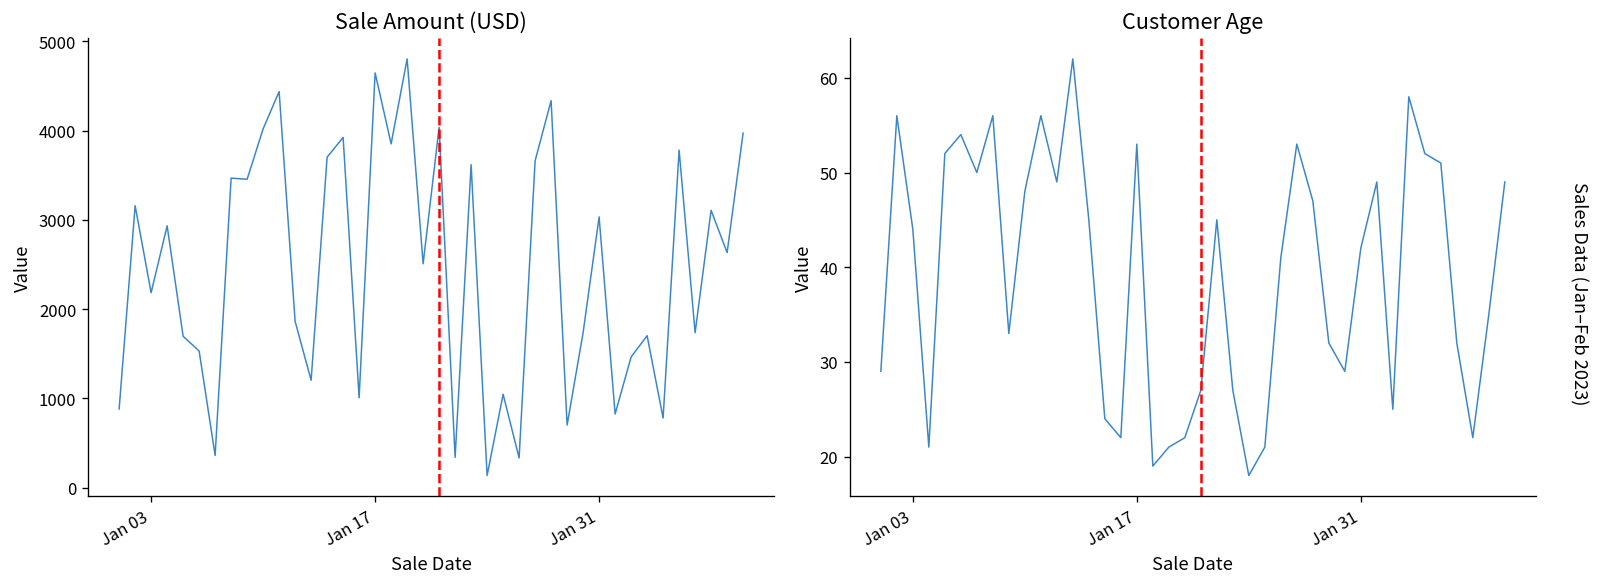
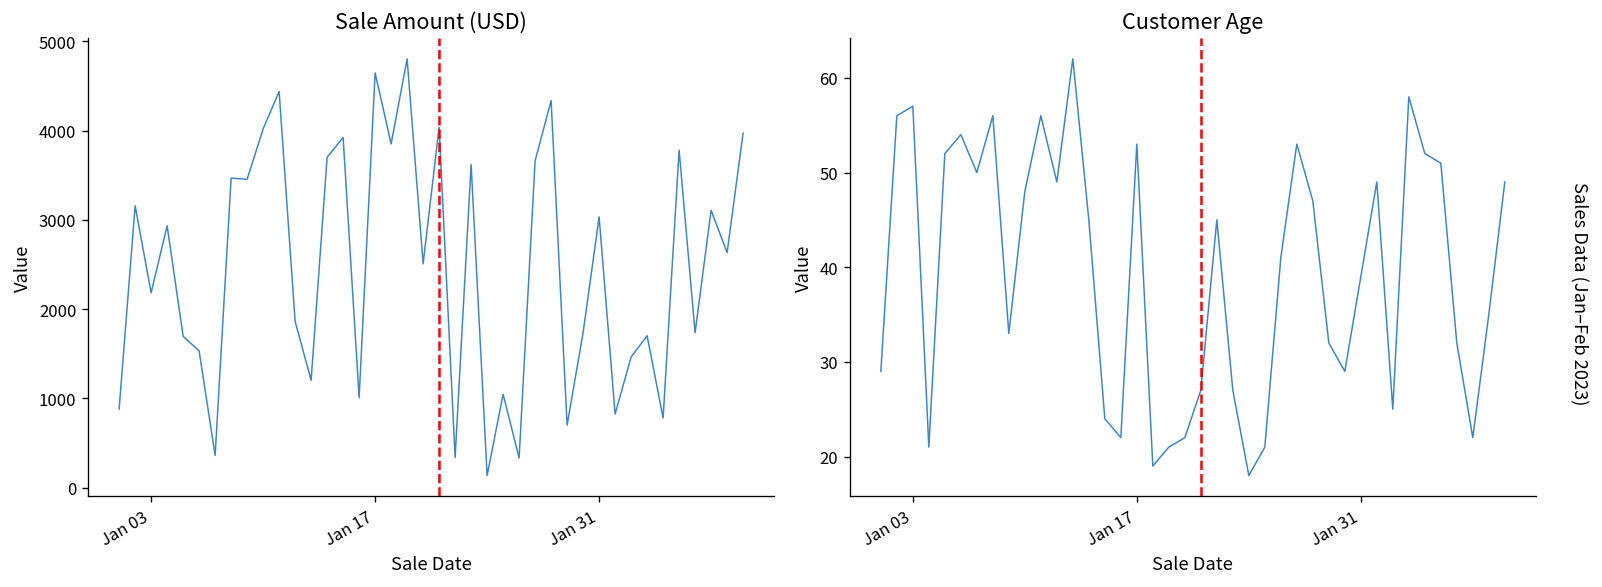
Customer Age, Jan 03: 44 -> 57
Customer Age, Jan 31: 42 -> 39
